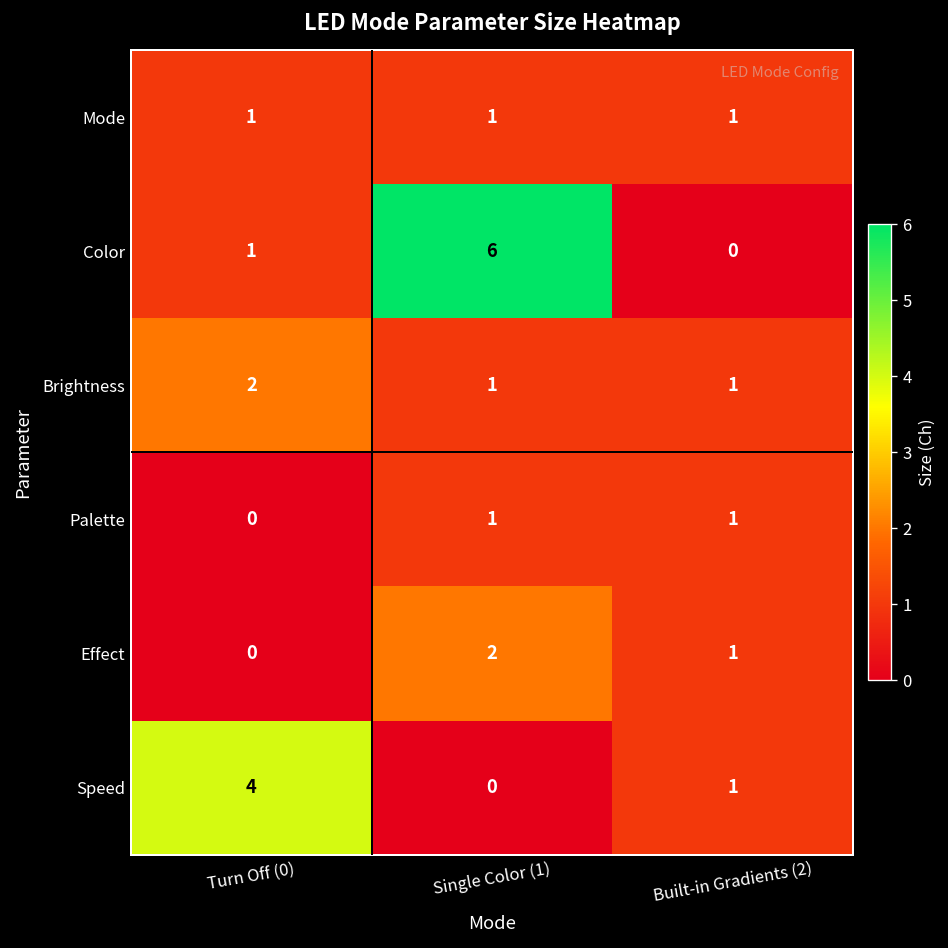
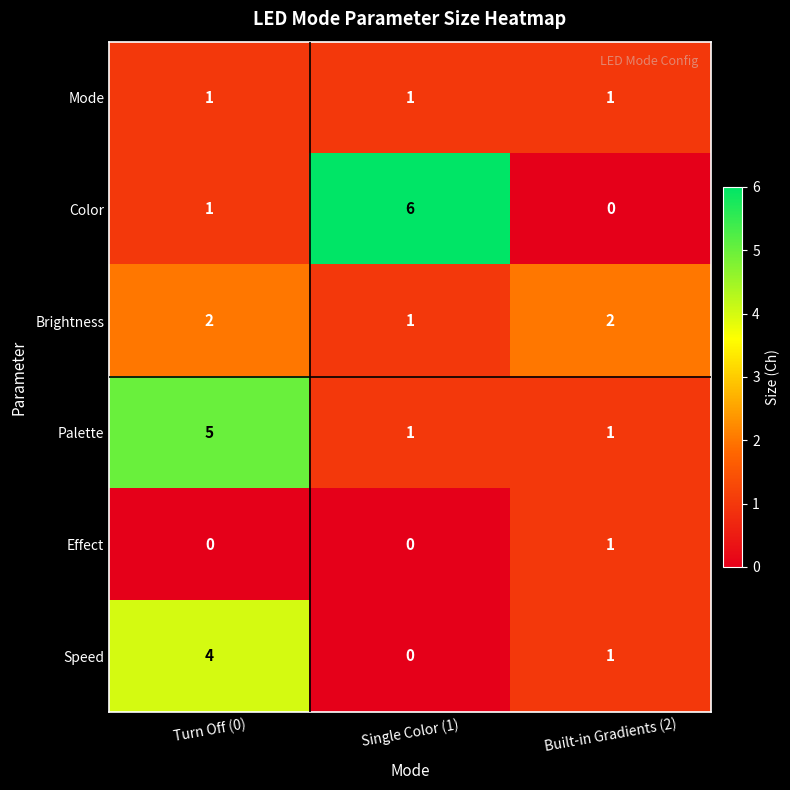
Brightness, Built-in Gradients (2): 1 -> 2
Palette, Turn Off (0): 0 -> 5
Effect, Single Color (1): 2 -> 0
